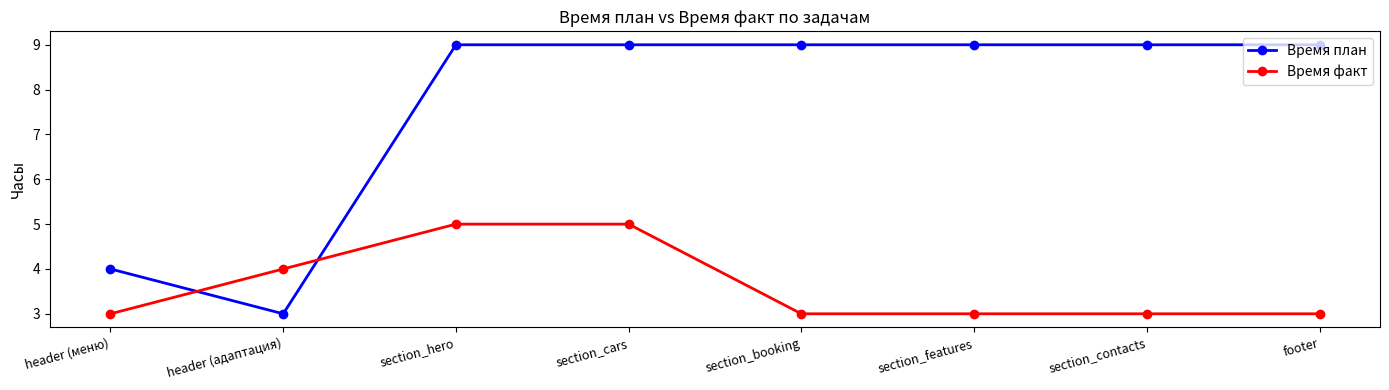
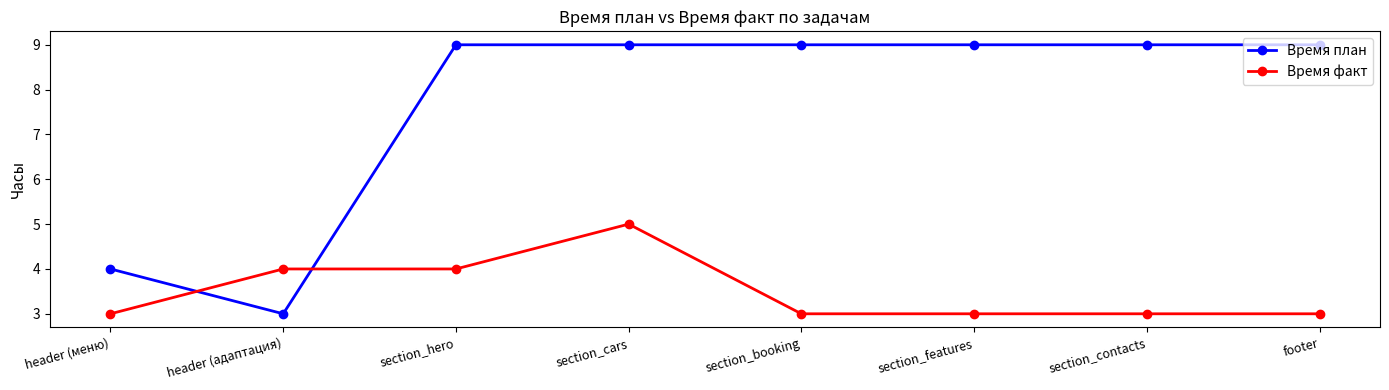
Время факт, section_hero: 5 -> 4
